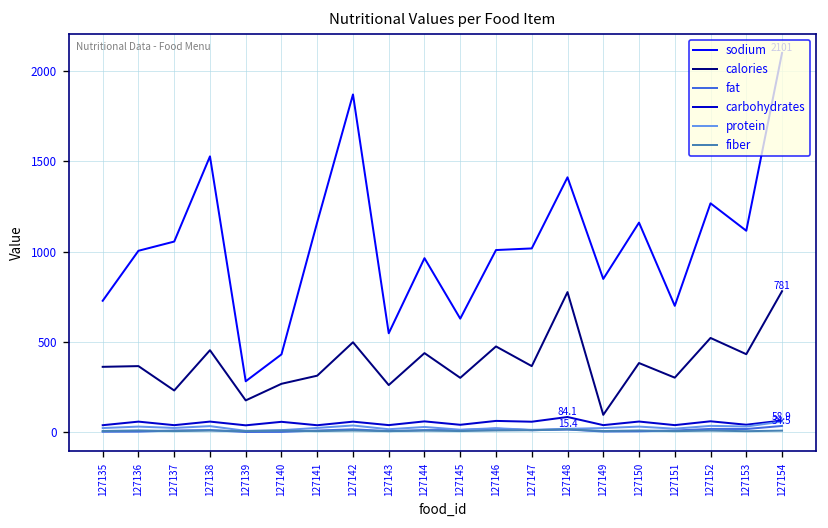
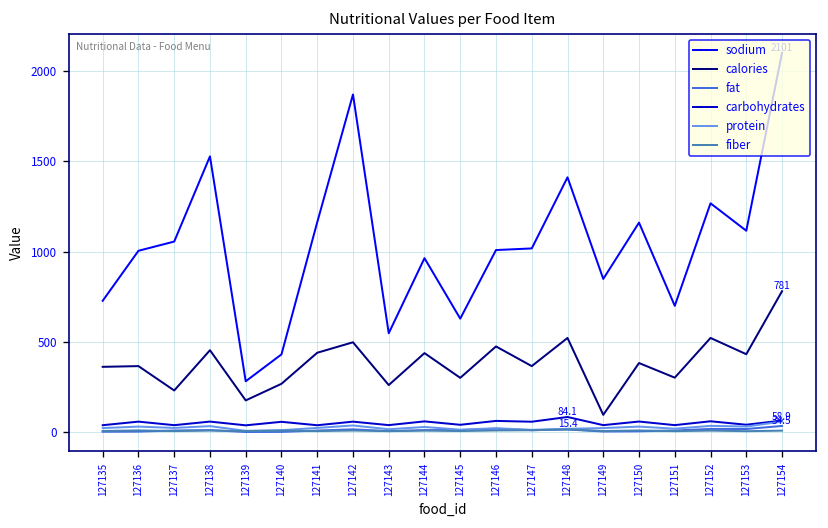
calories, 127141: 310 -> 440
calories, 127148: 780 -> 520
